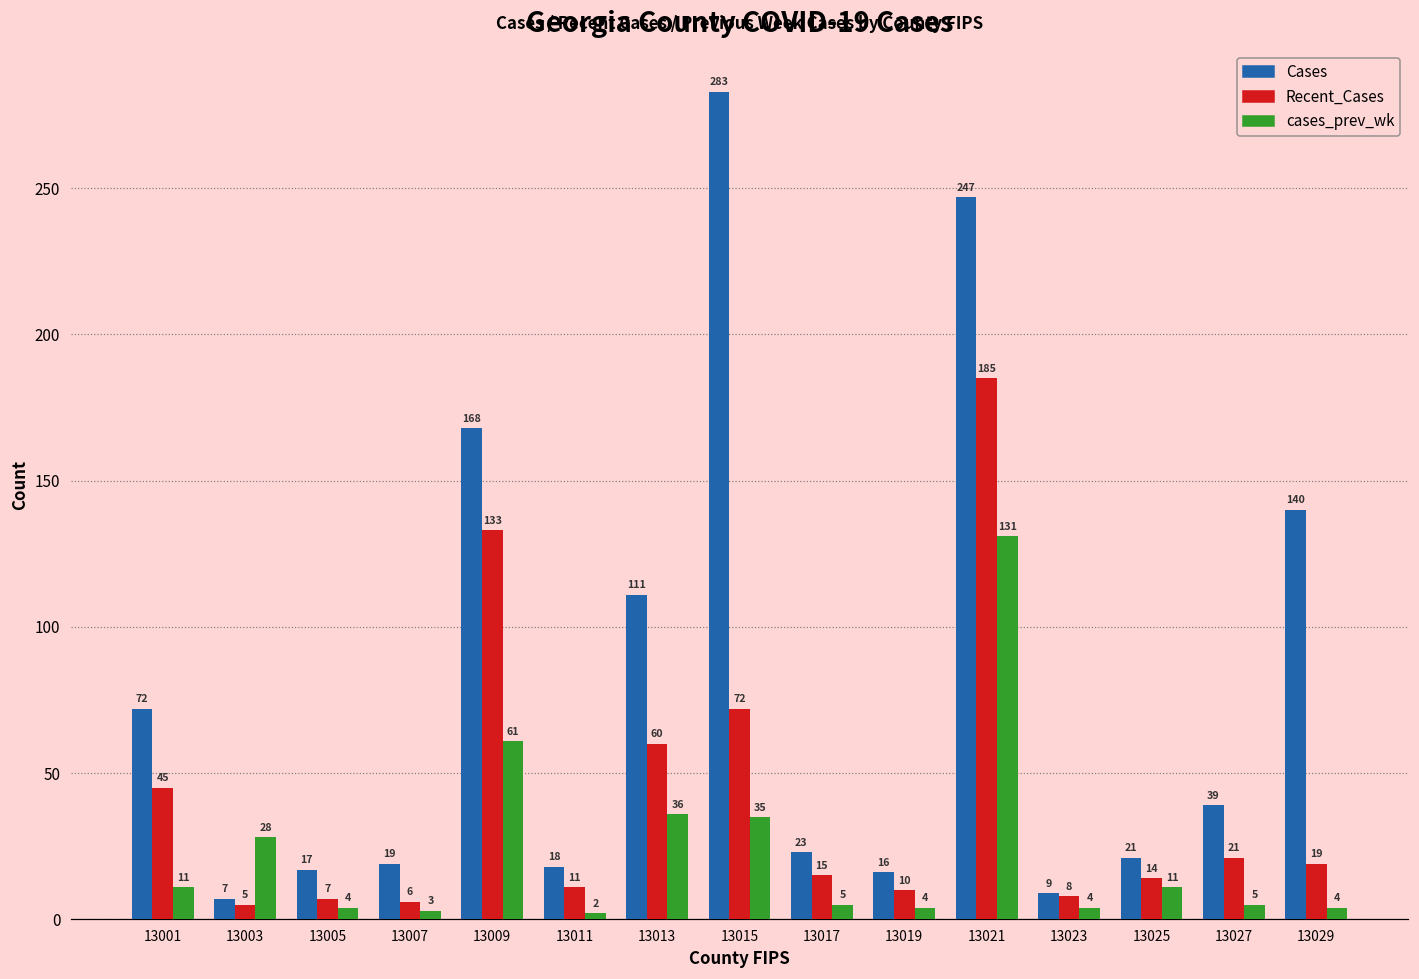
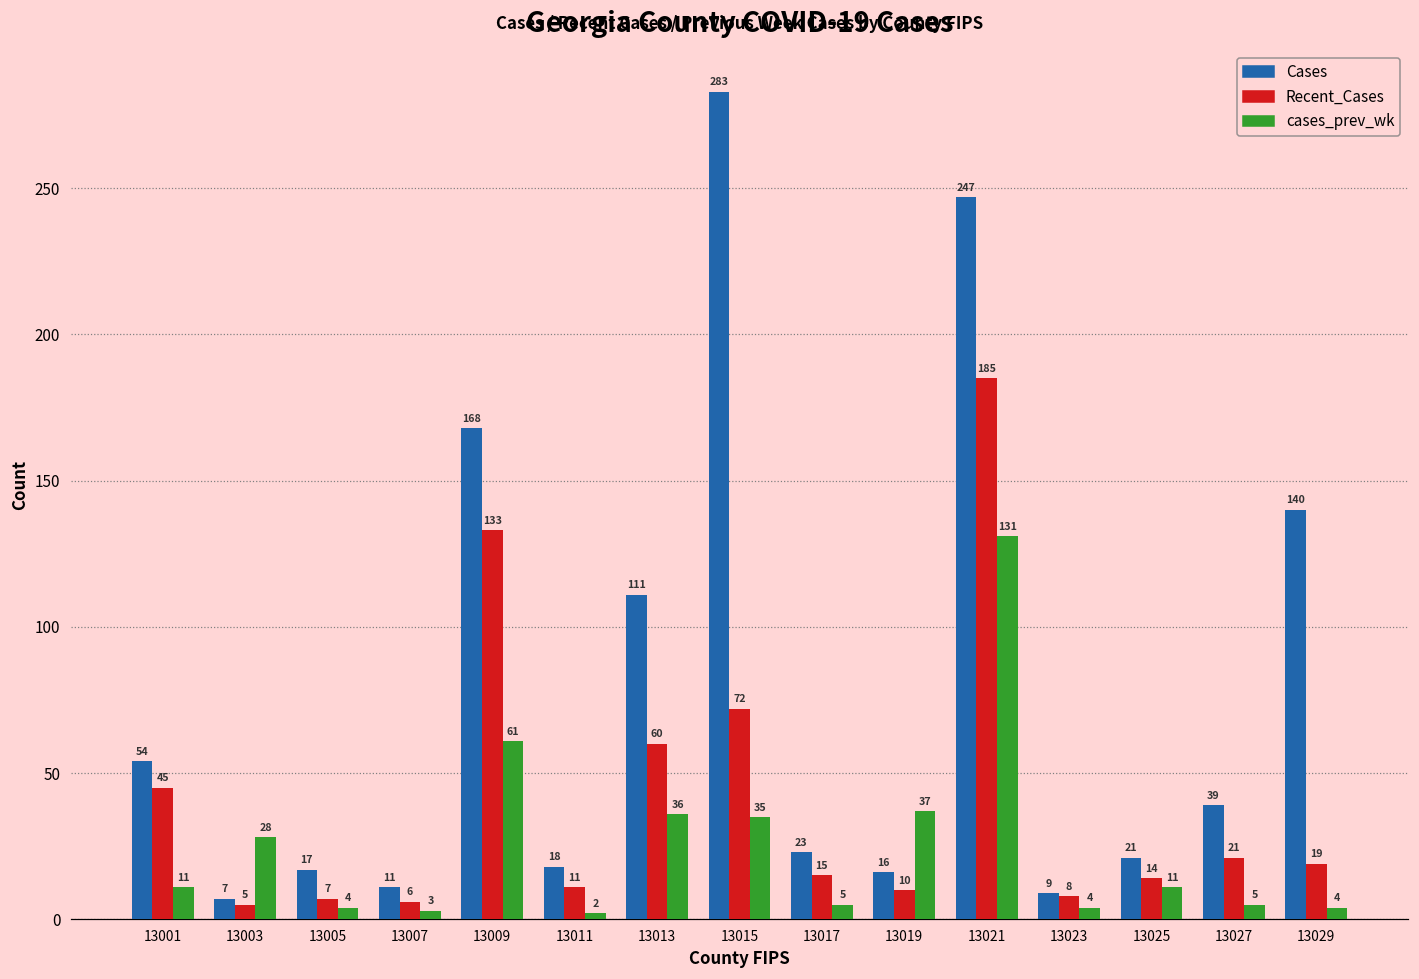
Cases, 13001: 72 -> 54
Cases, 13007: 19 -> 11
cases_prev_wk, 13019: 4 -> 37
